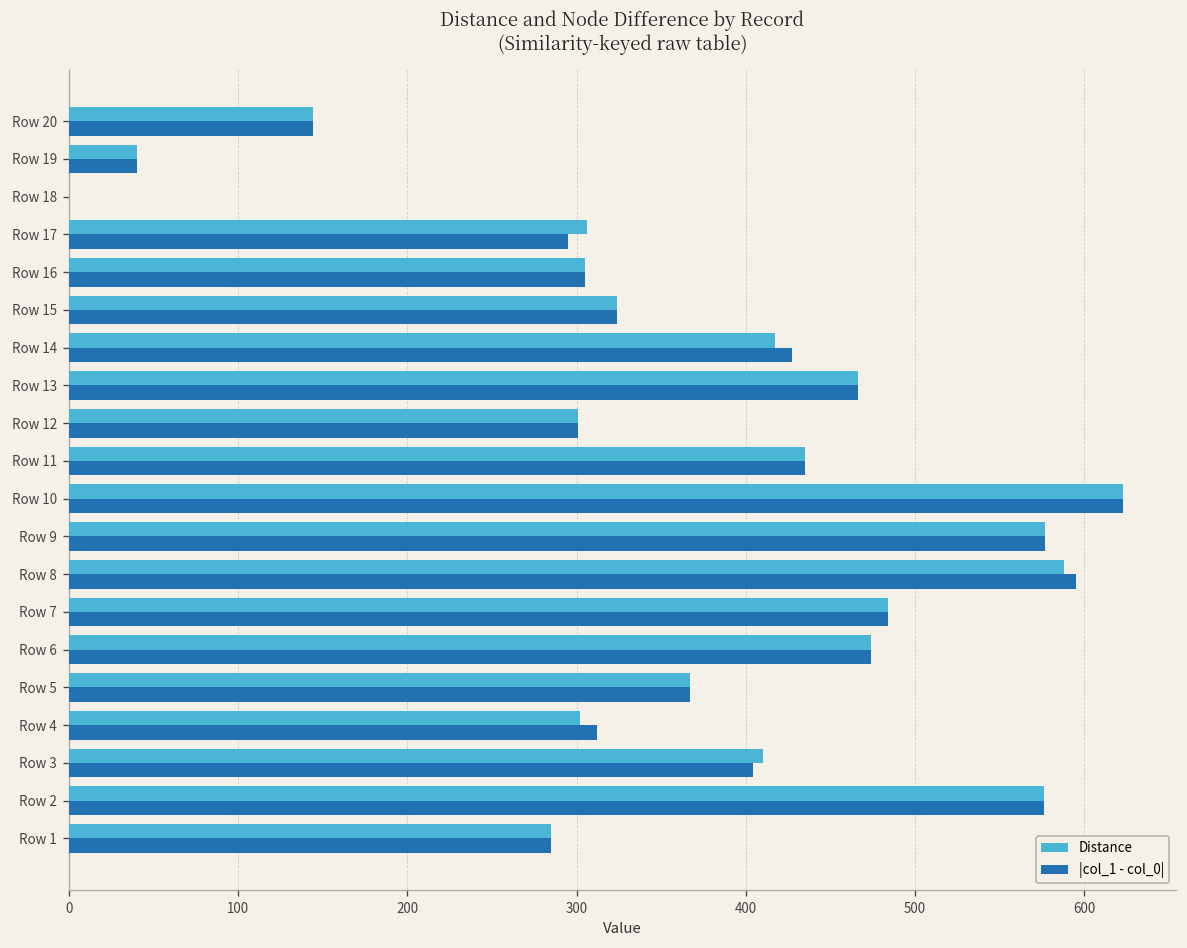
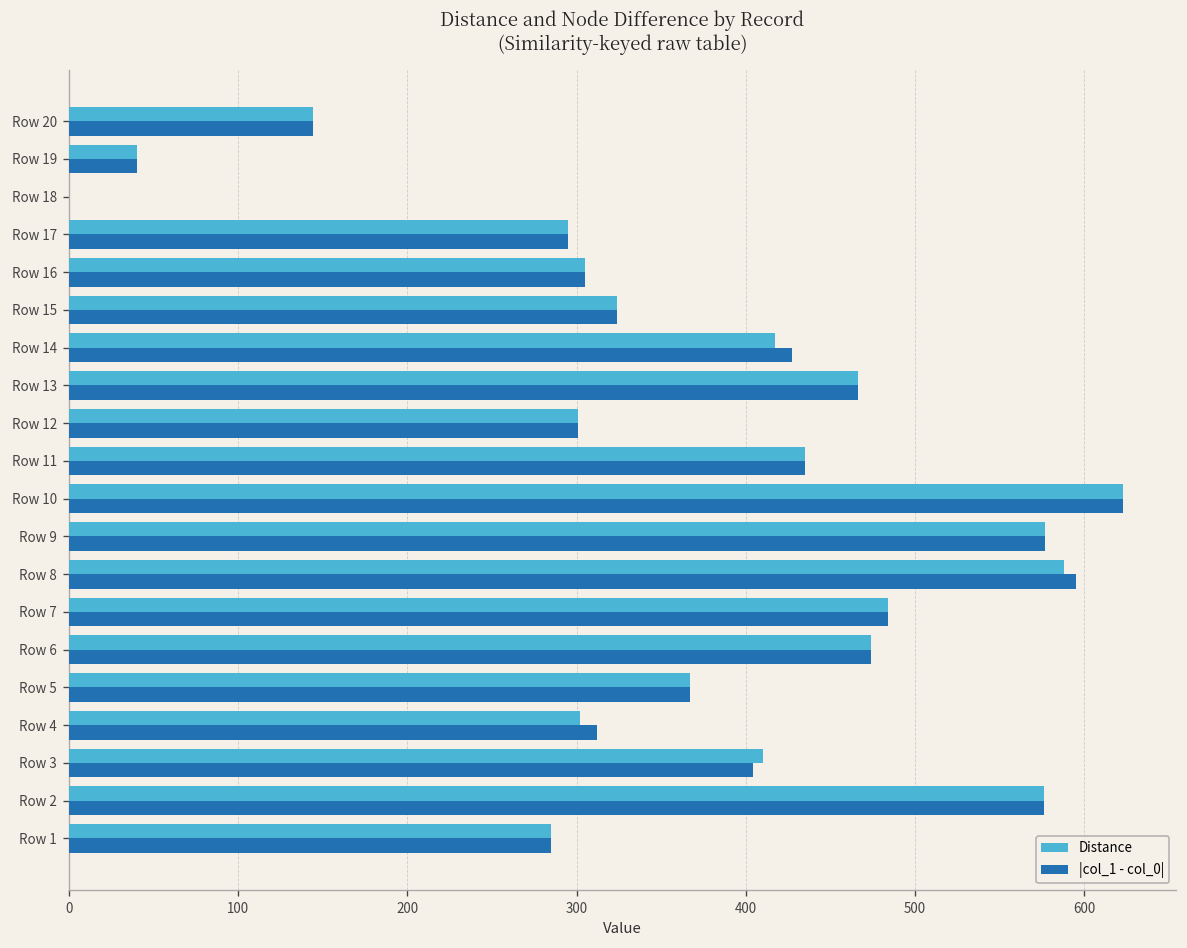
Distance, Row 17: 306 -> 295
